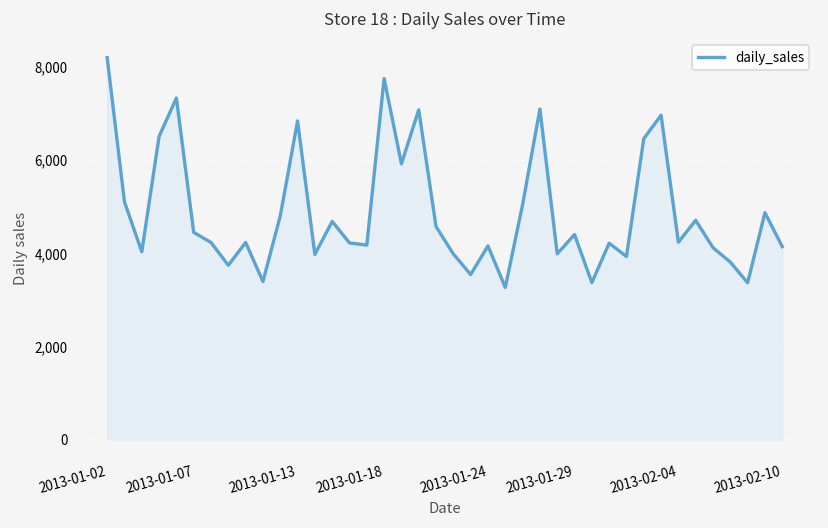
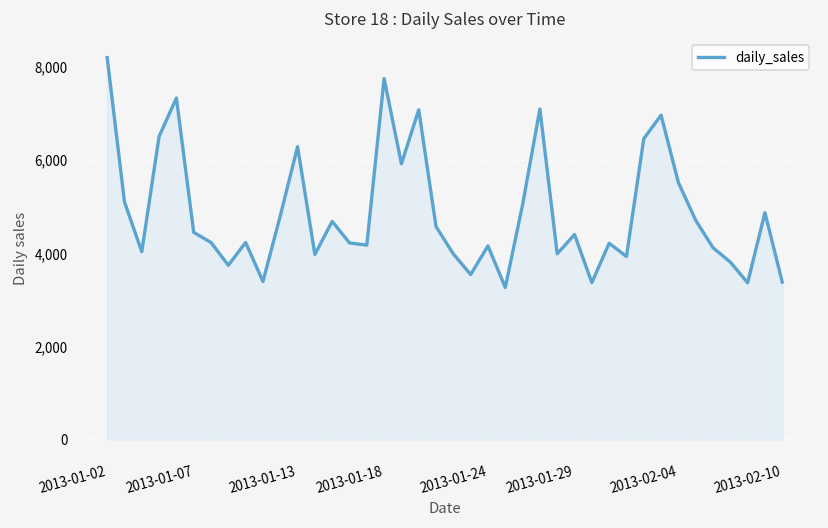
2013-01-13: 6,800 -> 6,300
2013-02-04: 4,200 -> 5,500
2013-02-10: 4,100 -> 3,400
